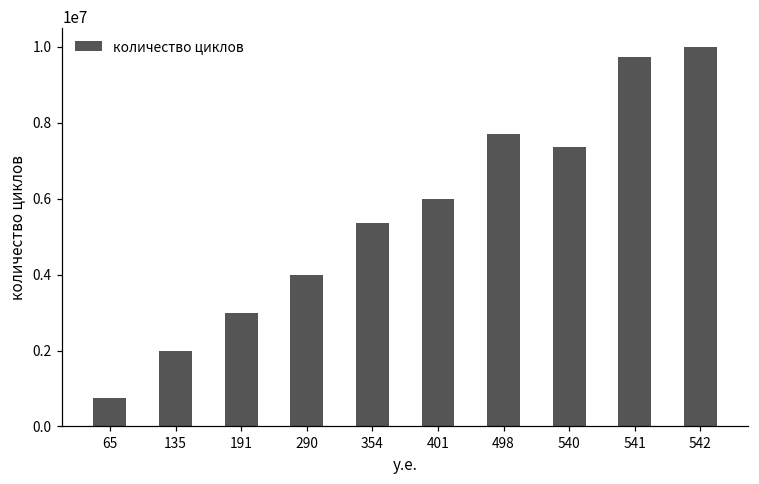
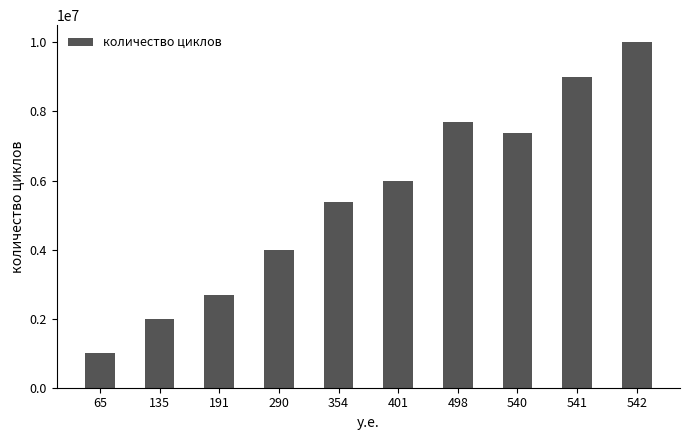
65: 800000 -> 1000000
191: 3000000 -> 2700000
541: 9700000 -> 9000000
